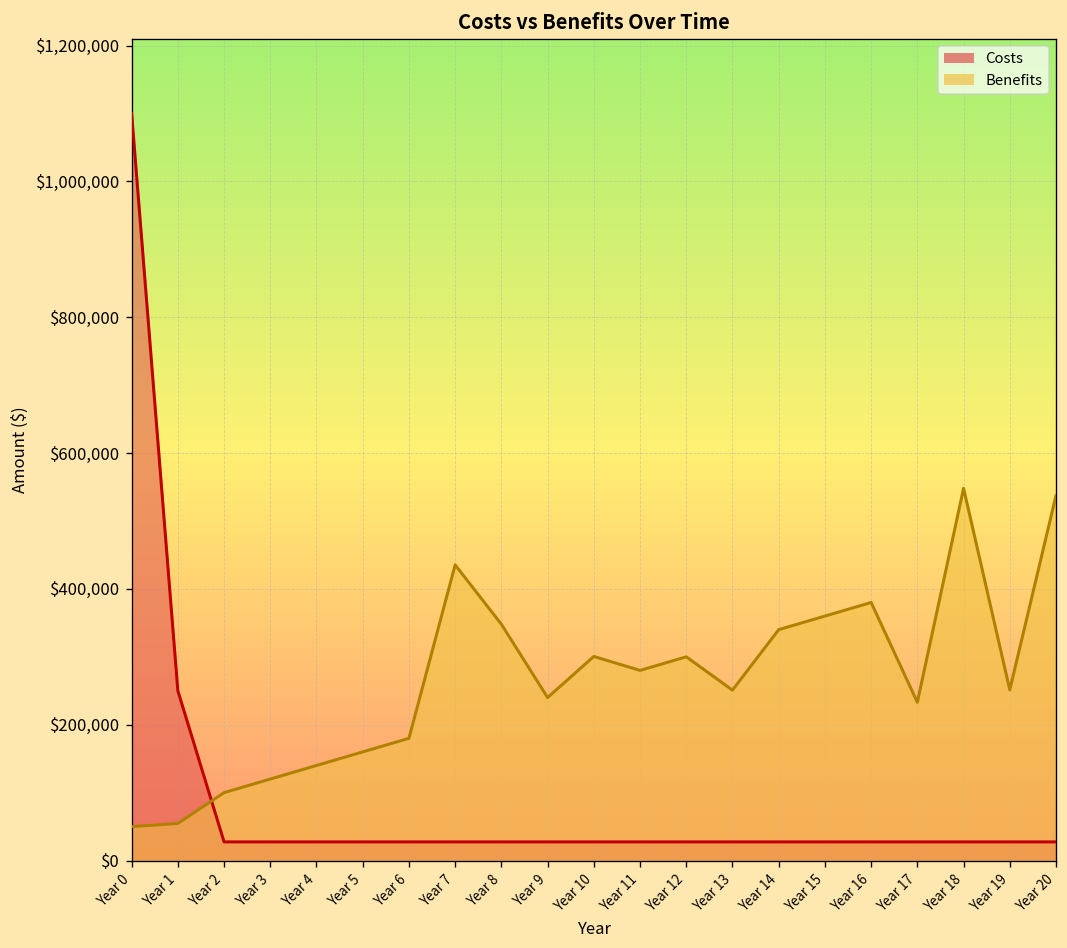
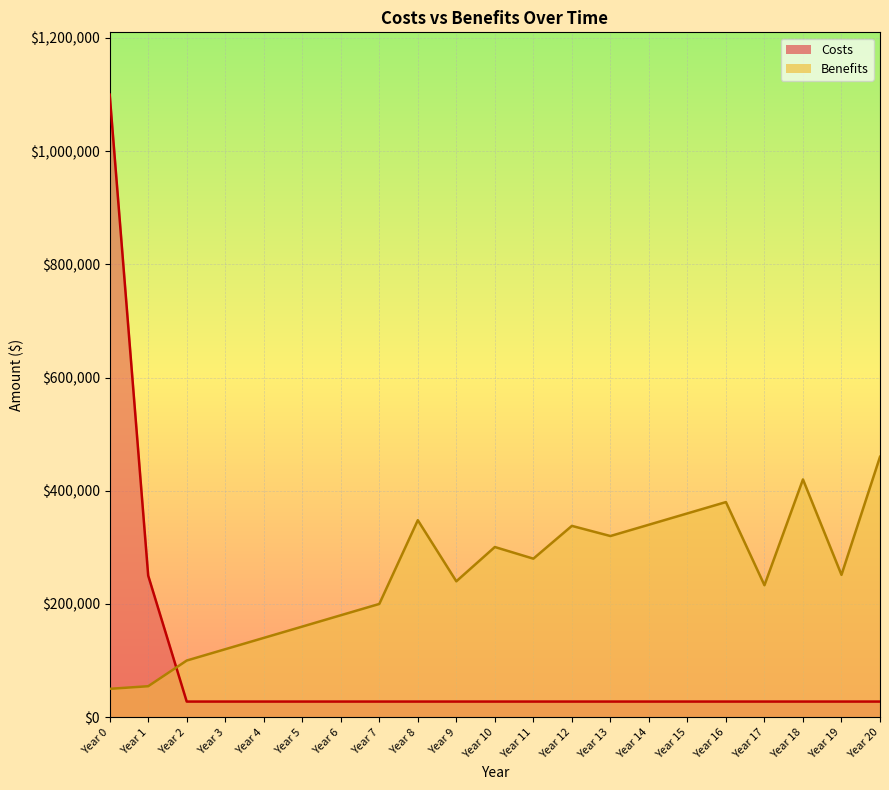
Benefits, Year 7: $440,000 -> $200,000
Benefits, Year 12: $300,000 -> $340,000
Benefits, Year 13: $250,000 -> $320,000
Benefits, Year 18: $550,000 -> $420,000
Benefits, Year 20: $540,000 -> $460,000
